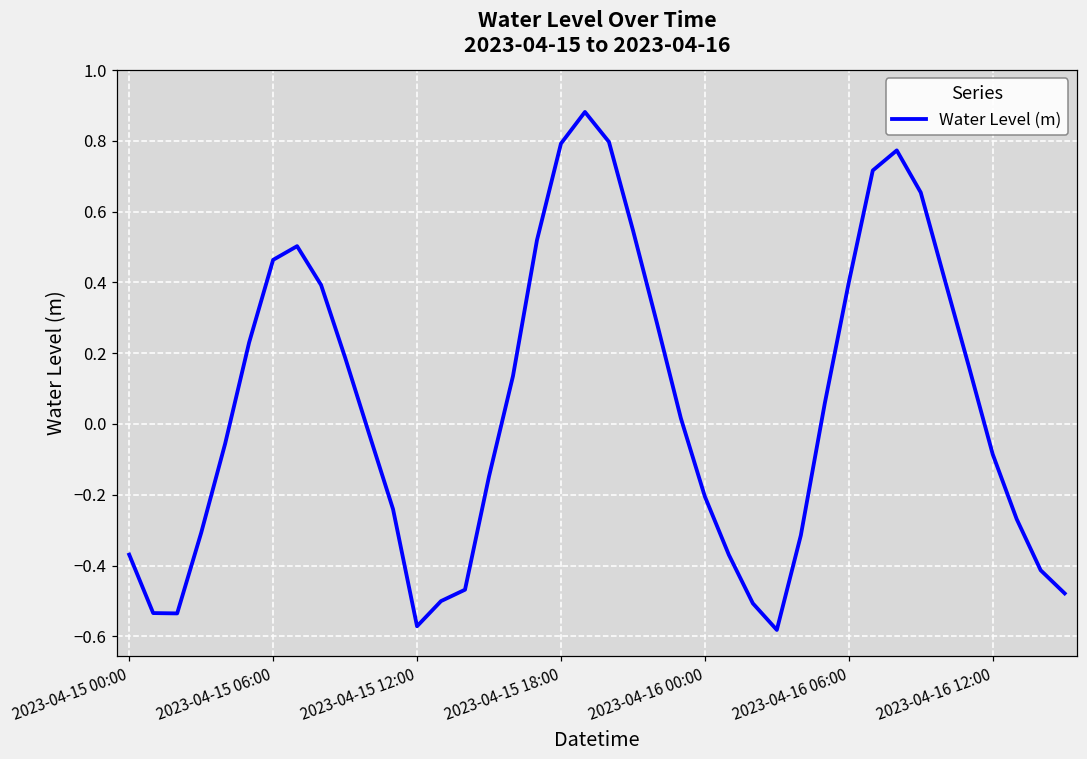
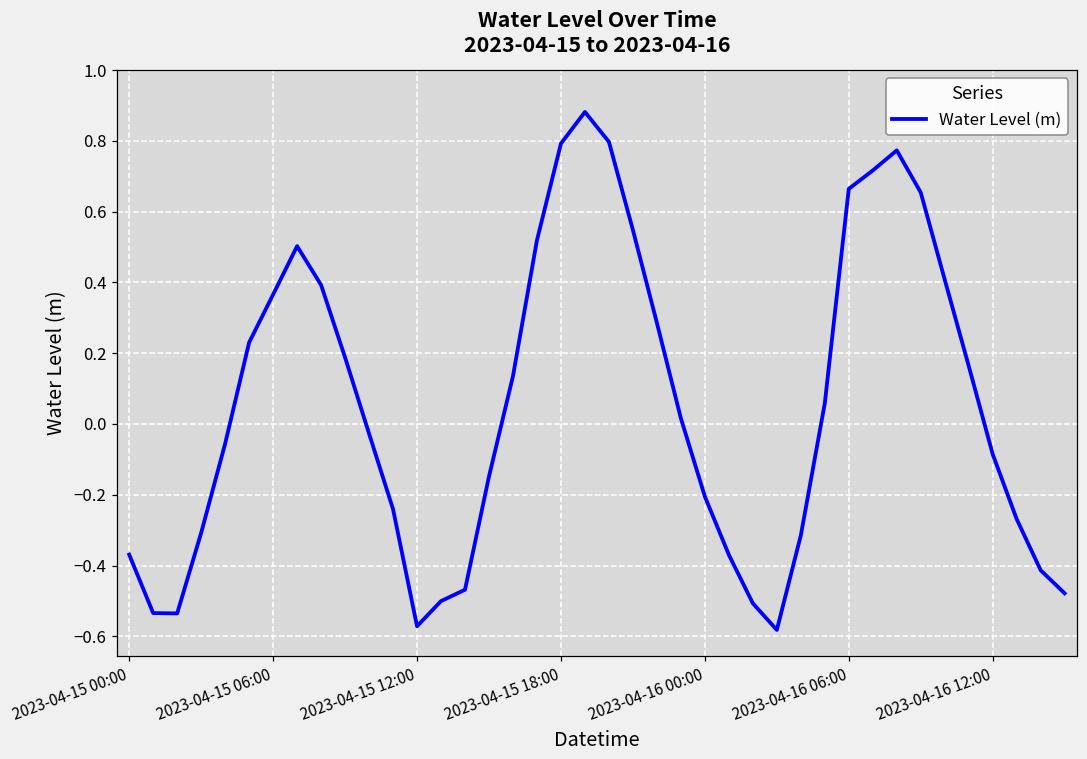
2023-04-15 06:00: 0.46 -> 0.37
2023-04-16 06:00: 0.40 -> 0.66
